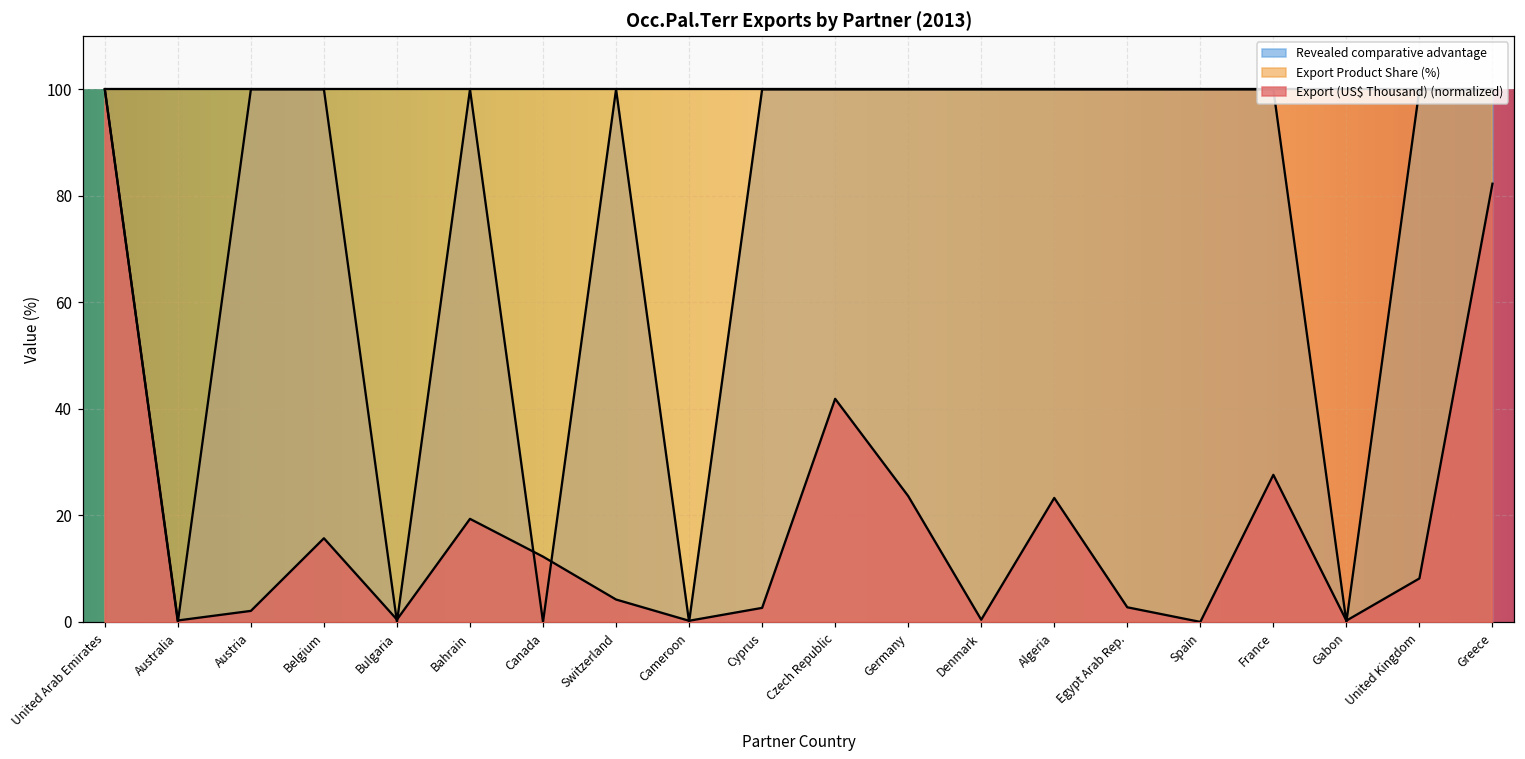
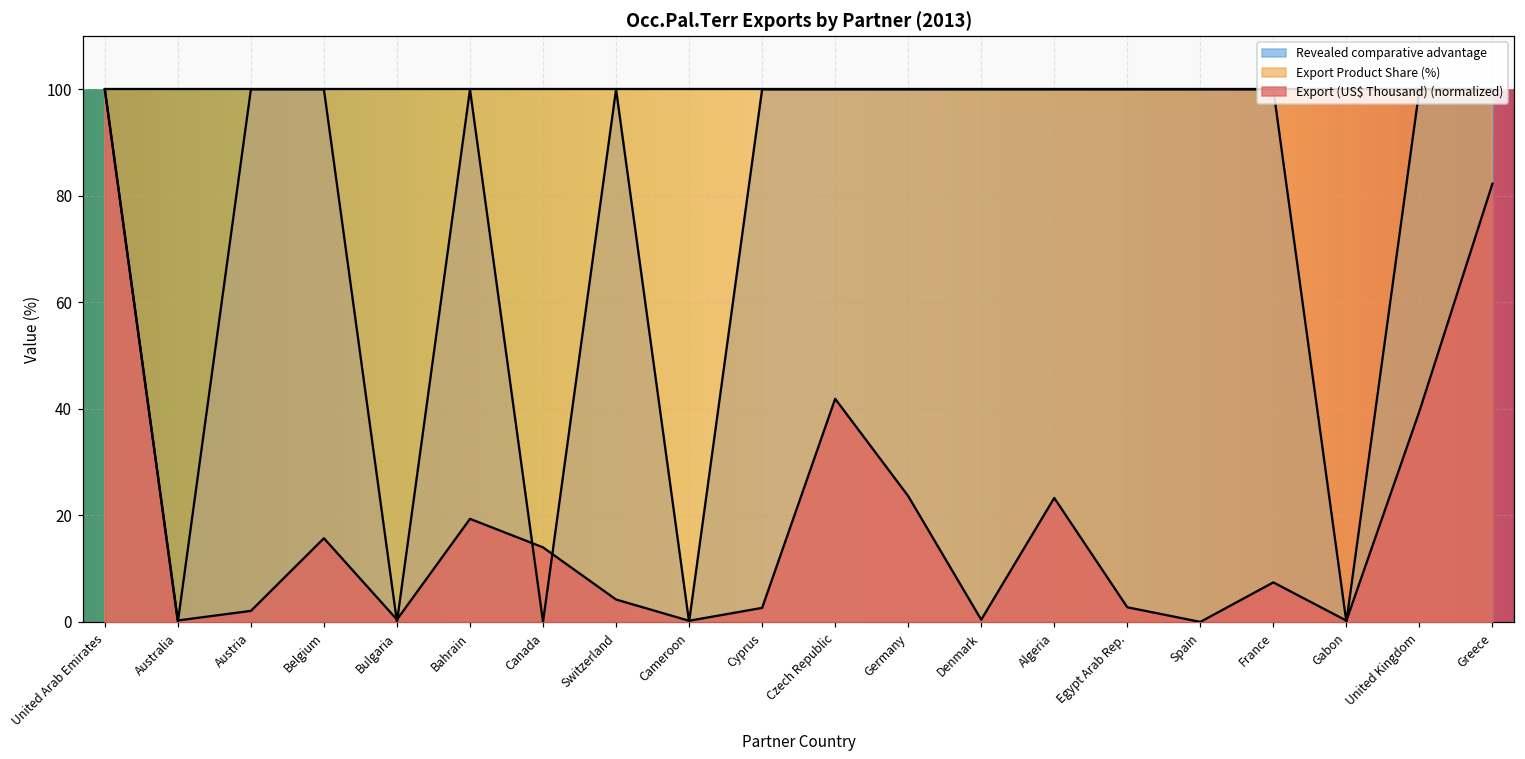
Export (US$ Thousand) (normalized), Canada: 12 -> 14
Export (US$ Thousand) (normalized), France: 28 -> 7
Export (US$ Thousand) (normalized), United Kingdom: 8 -> 40
